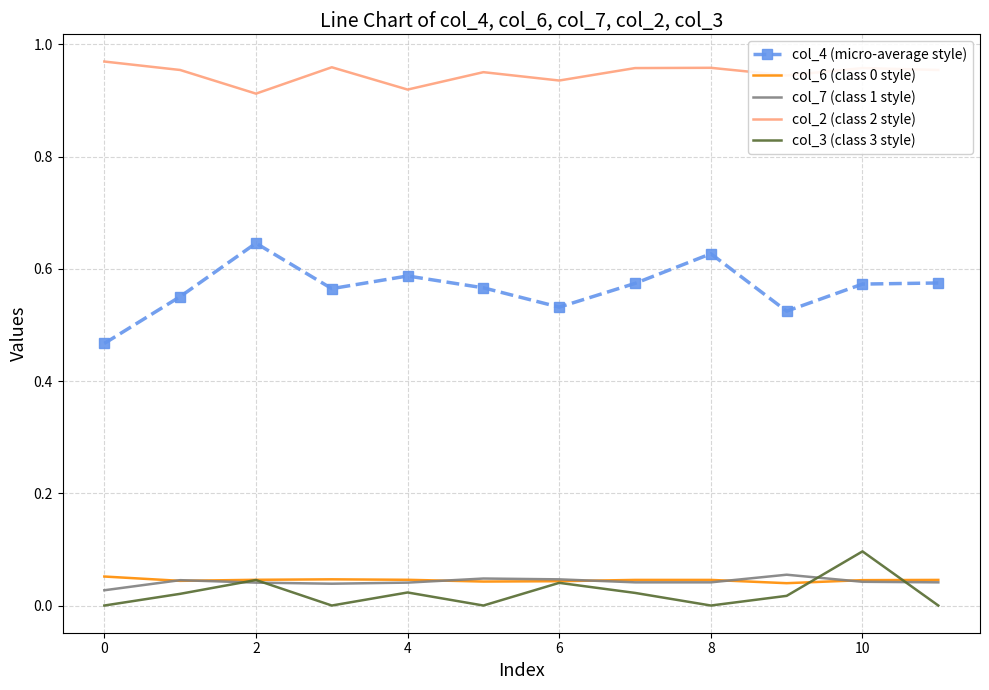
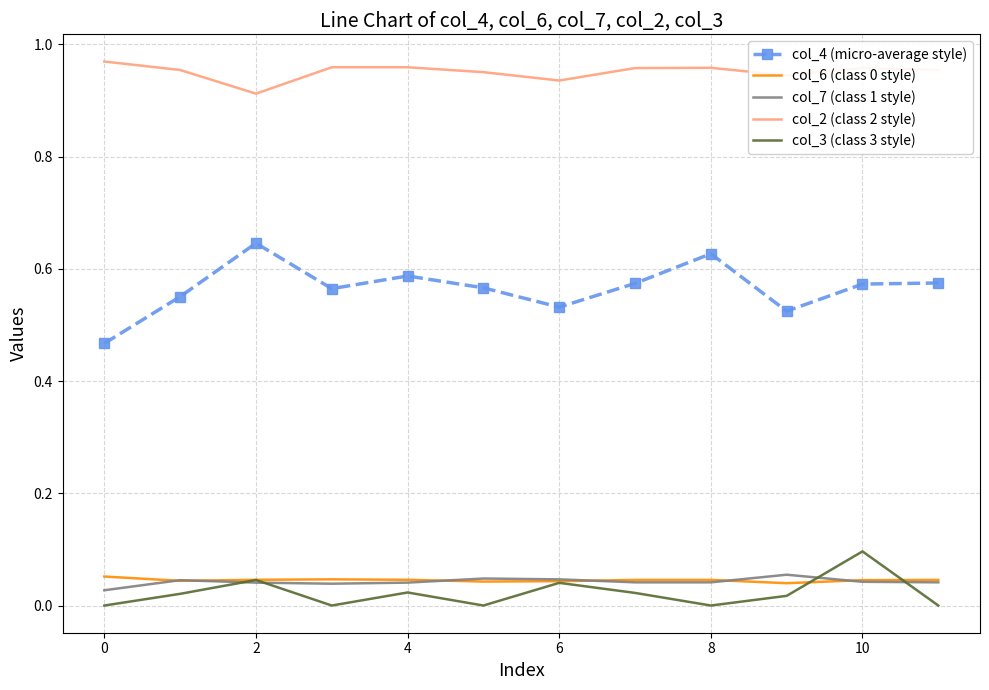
col_2 (class 2 style), 4: 0.92 -> 0.96
